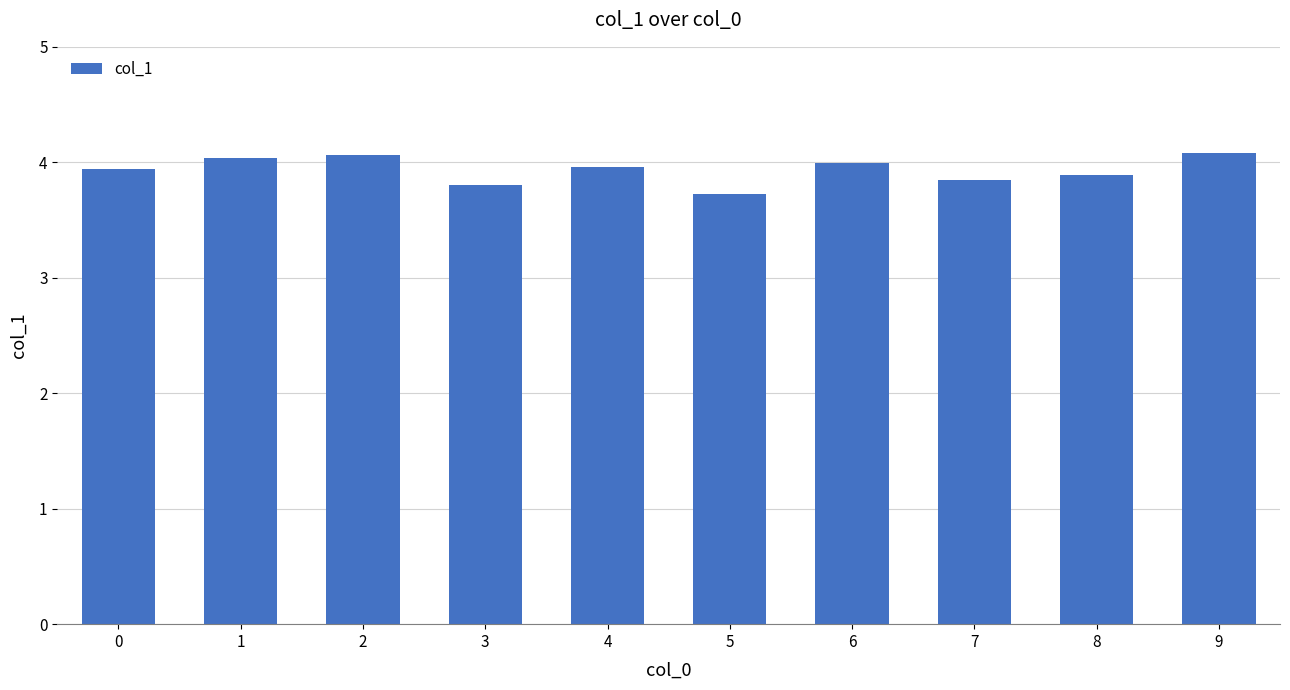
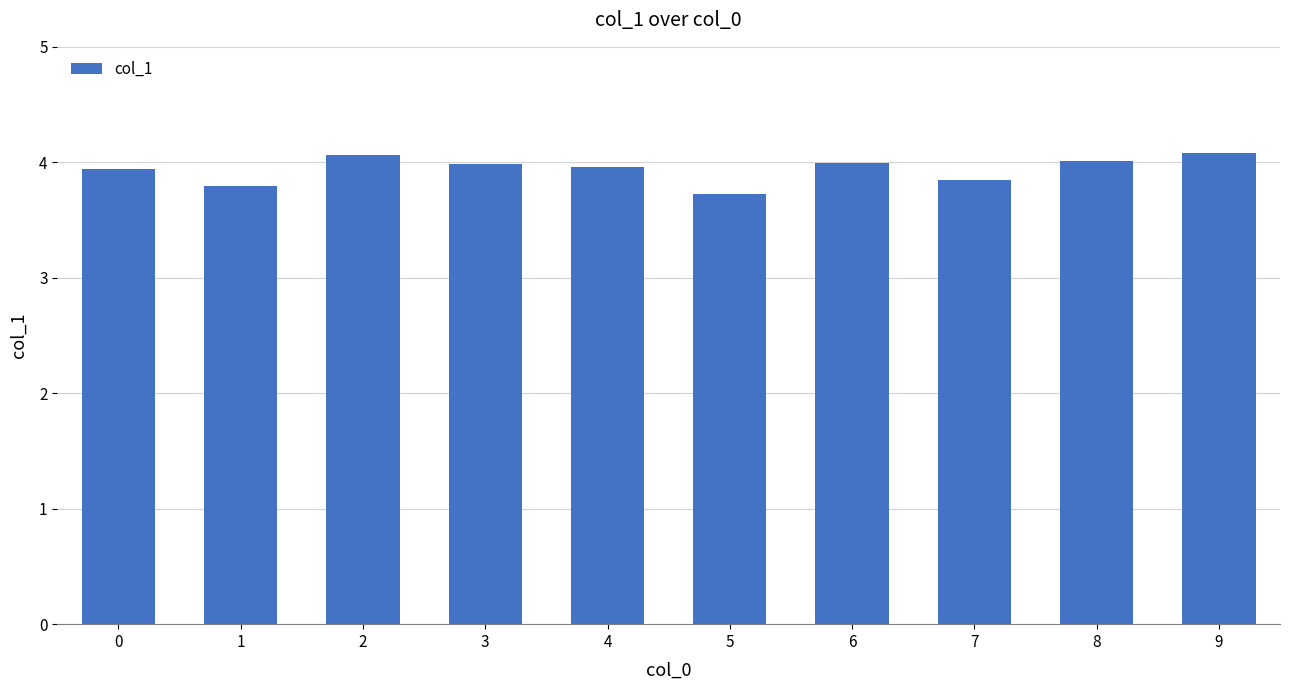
1: 4.04 -> 3.79
3: 3.80 -> 3.98
8: 3.89 -> 4.01
